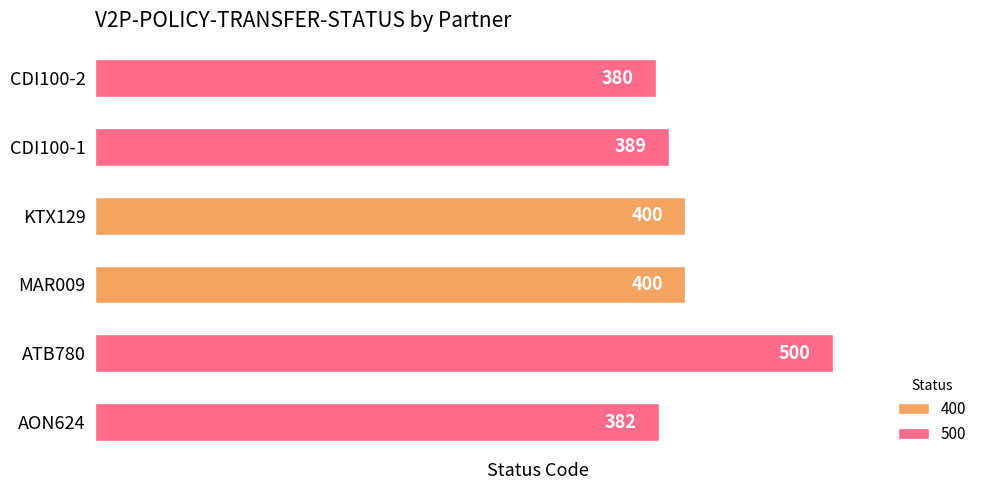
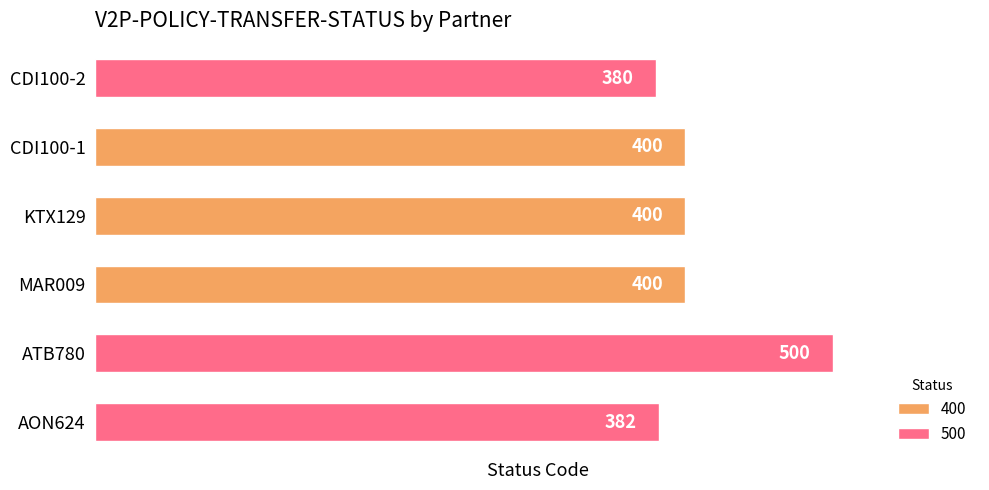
CDI100-1: 389 -> 400
